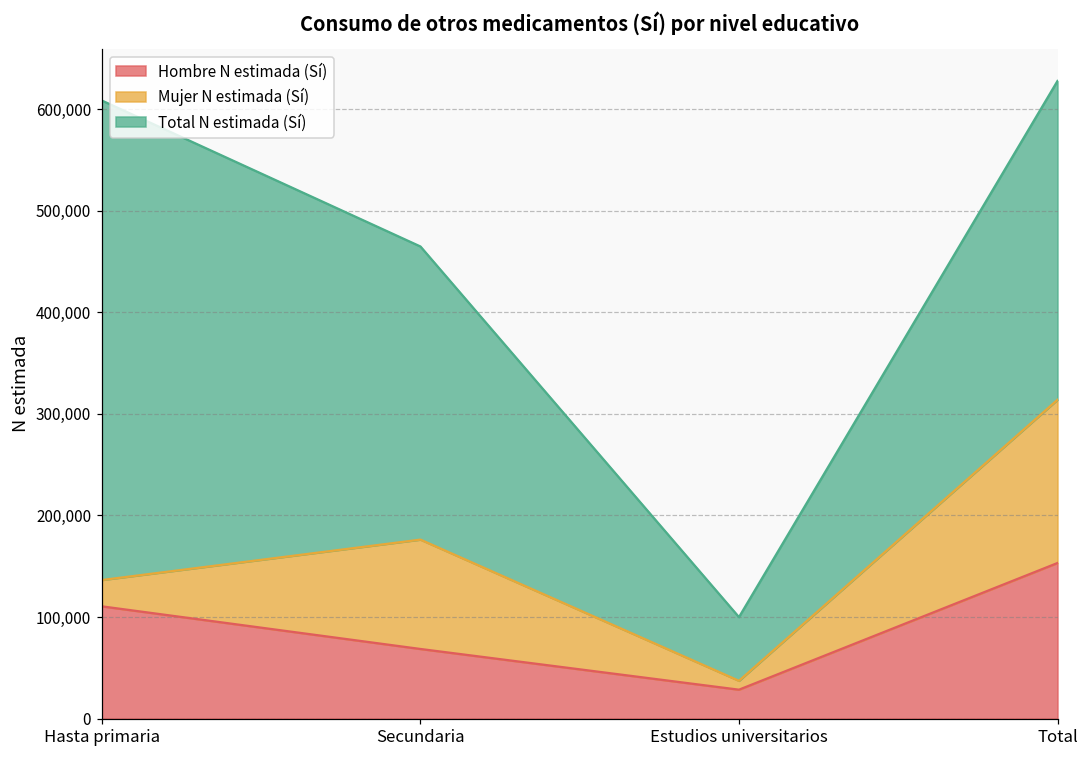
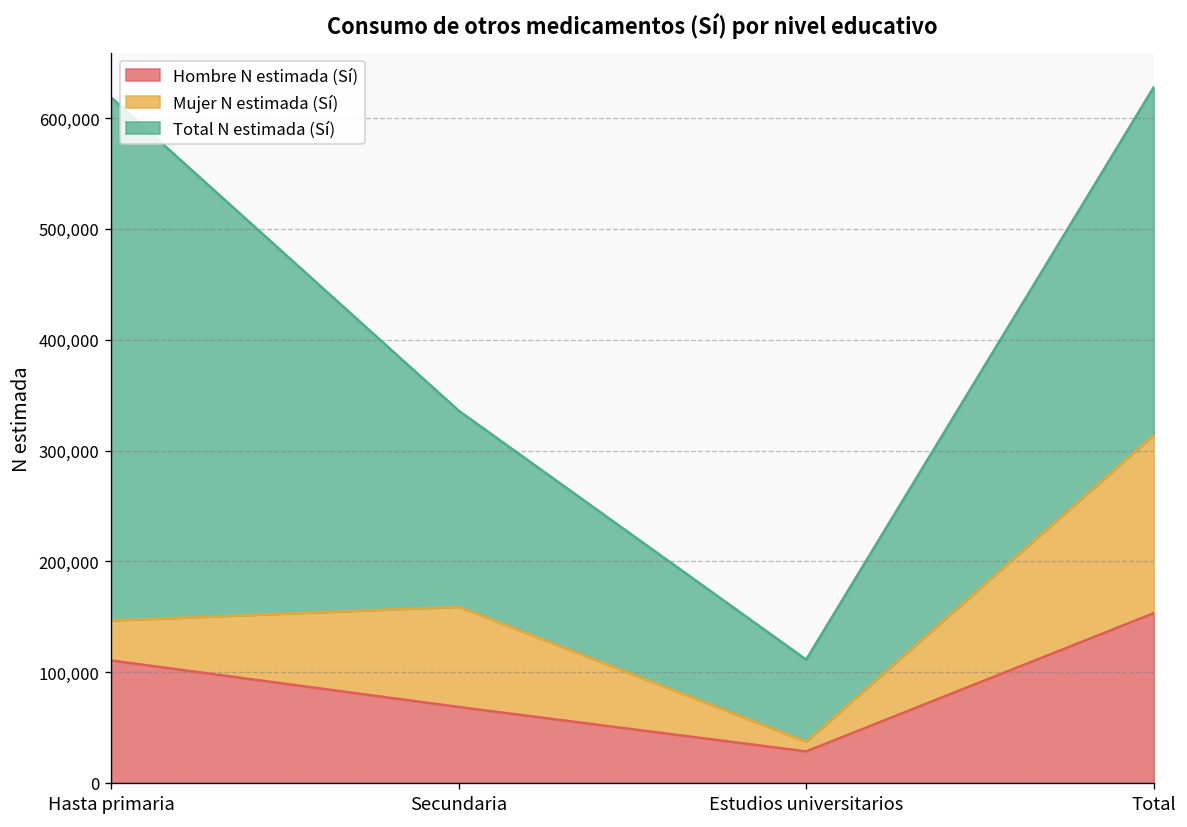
Mujer N estimada (Sí), Hasta primaria: 30,000 -> 40,000
Mujer N estimada (Sí), Secundaria: 110,000 -> 90,000
Total N estimada (Sí), Secundaria: 290,000 -> 180,000
Total N estimada (Sí), Estudios universitarios: 60,000 -> 70,000
